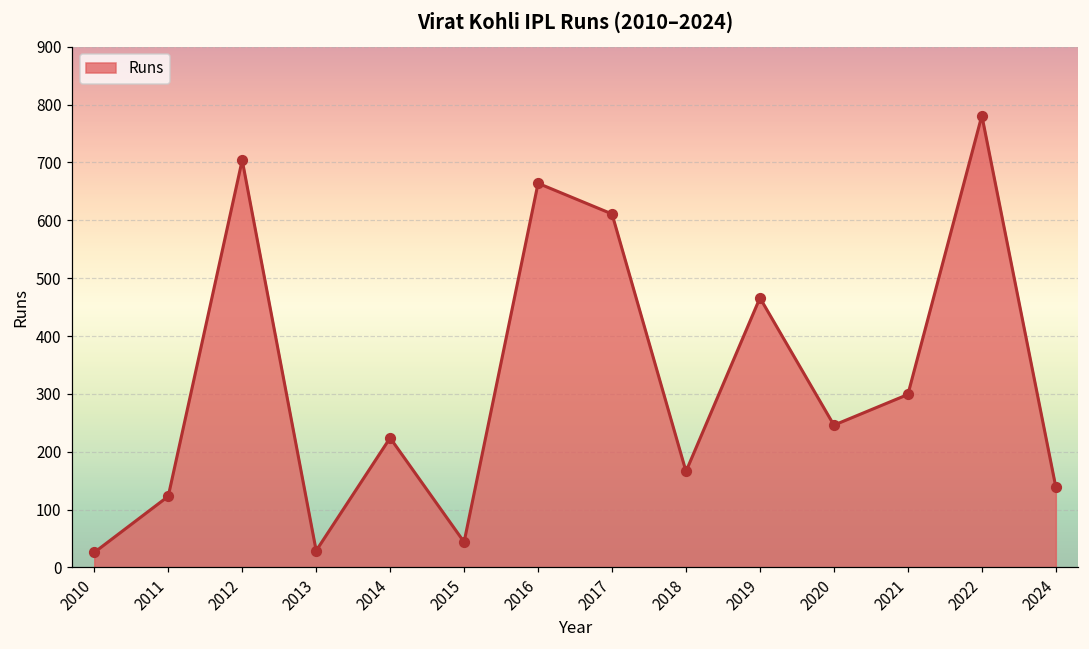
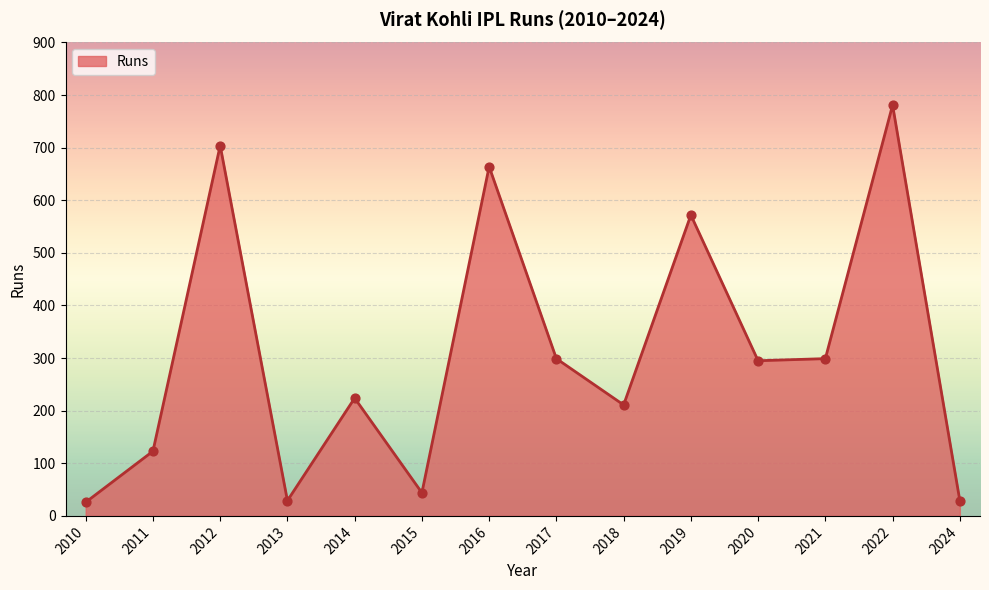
2017: 610 -> 300
2018: 170 -> 210
2019: 470 -> 570
2020: 250 -> 300
2024: 140 -> 30
